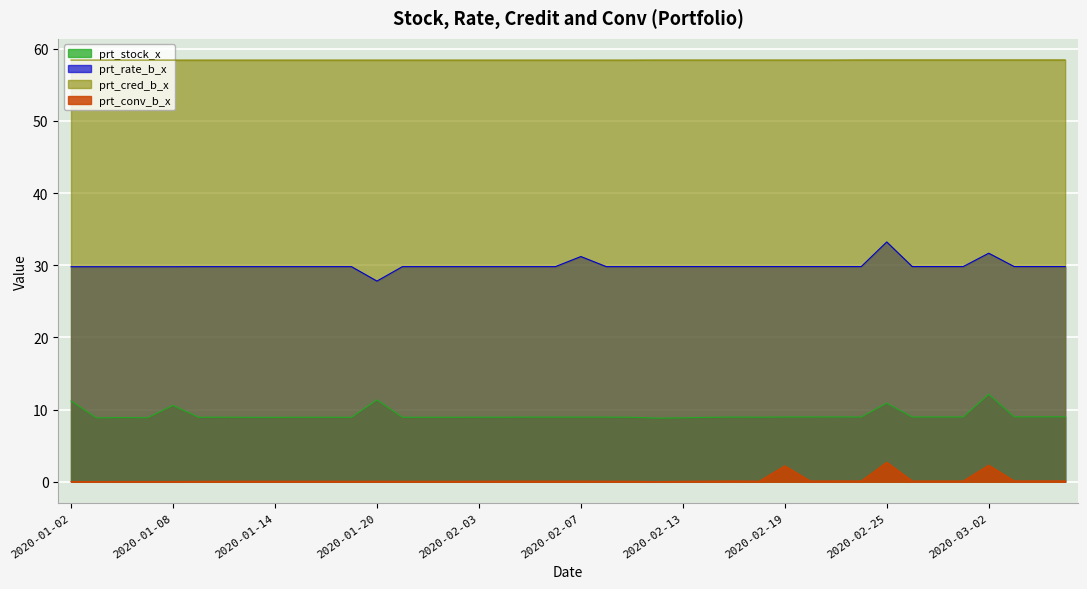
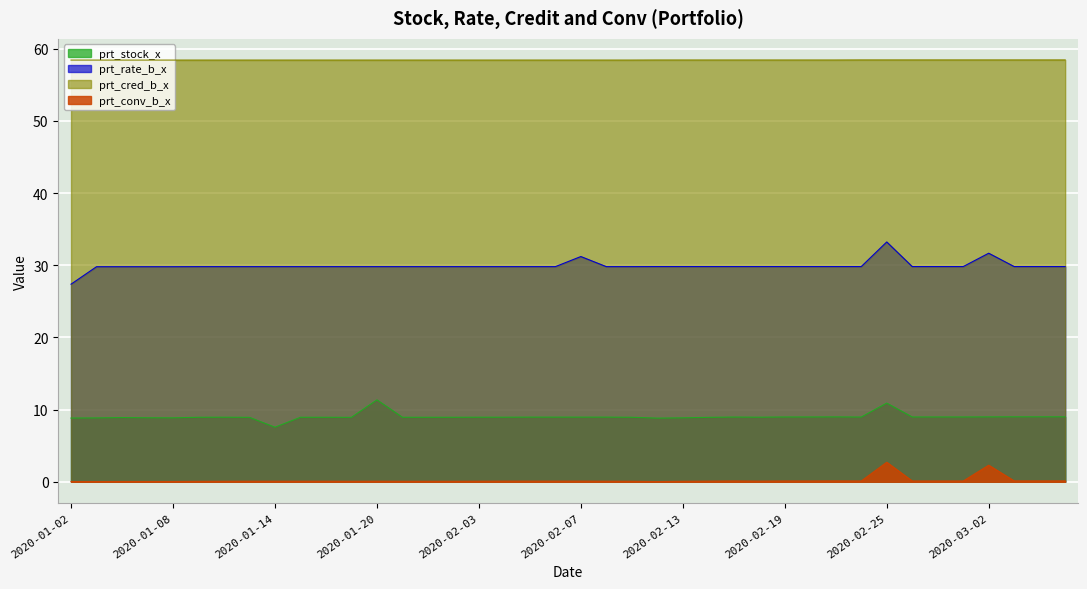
prt_stock_x, 2020-01-02: 11 -> 9
prt_rate_b_x, 2020-01-02: 30 -> 27
prt_stock_x, 2020-01-08: 11 -> 9
prt_stock_x, 2020-01-14: 9 -> 8
prt_rate_b_x, 2020-01-20: 28 -> 30
prt_conv_b_x, 2020-02-19: 2 -> 0
prt_stock_x, 2020-03-02: 12 -> 9
